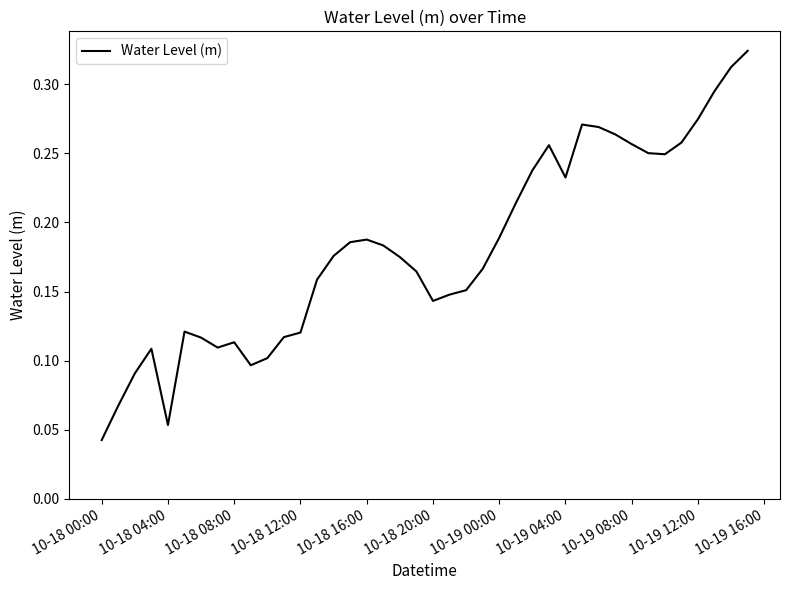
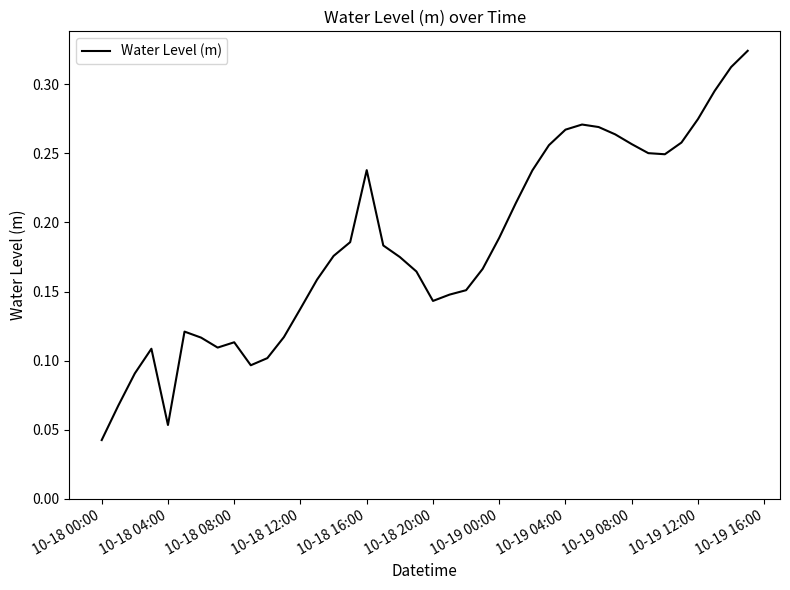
10-18 12:00: 0.120 -> 0.138
10-18 16:00: 0.188 -> 0.238
10-19 04:00: 0.233 -> 0.267
